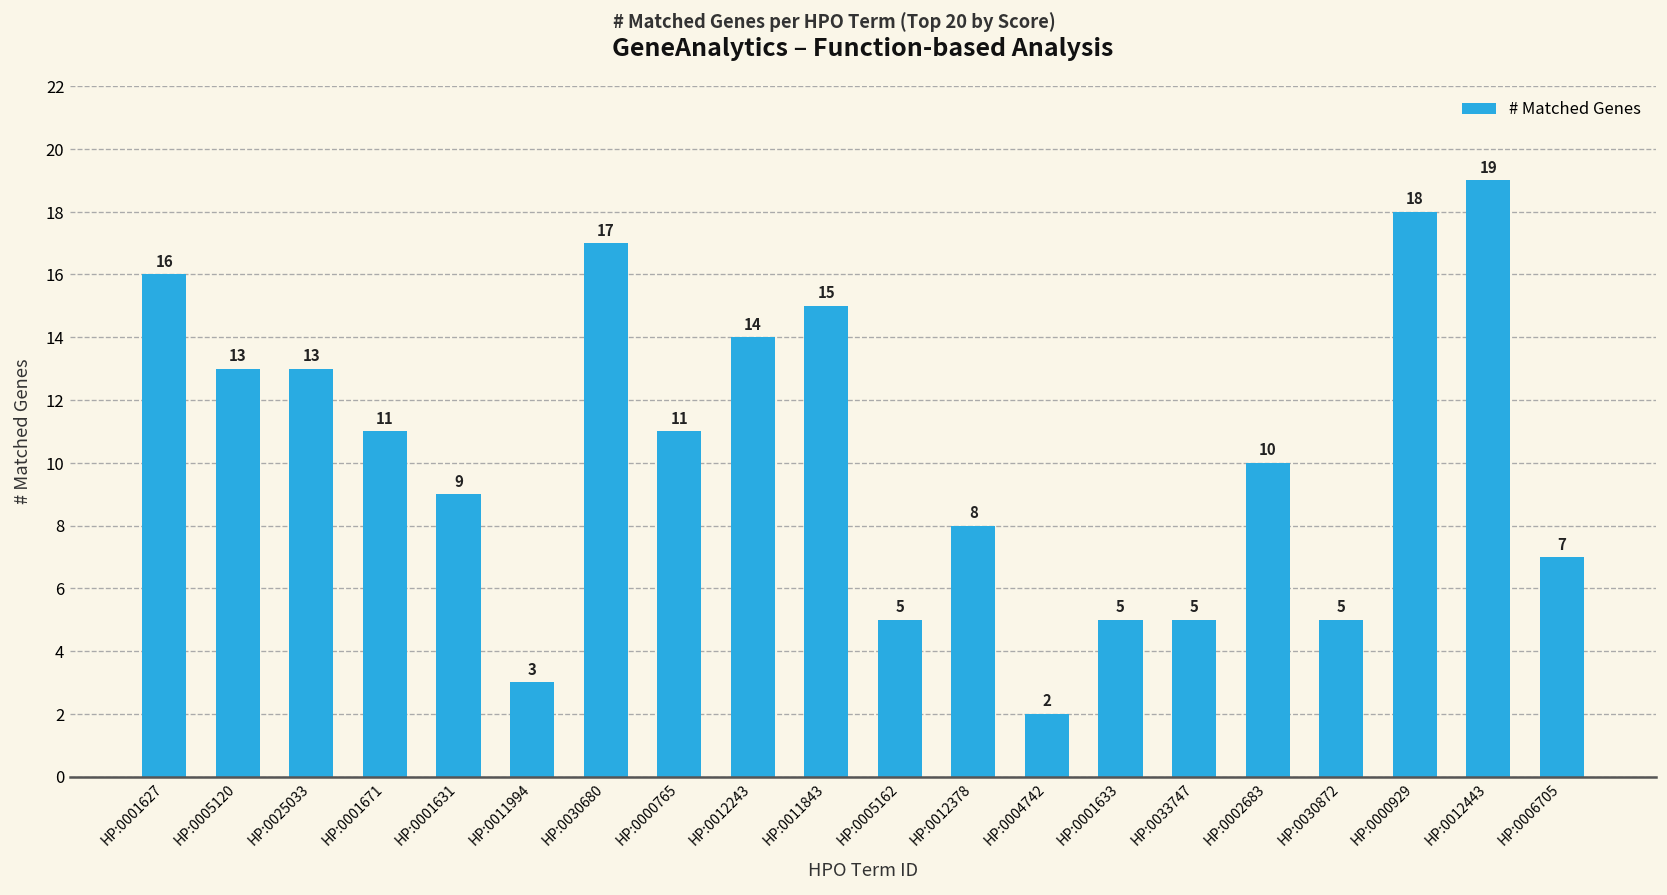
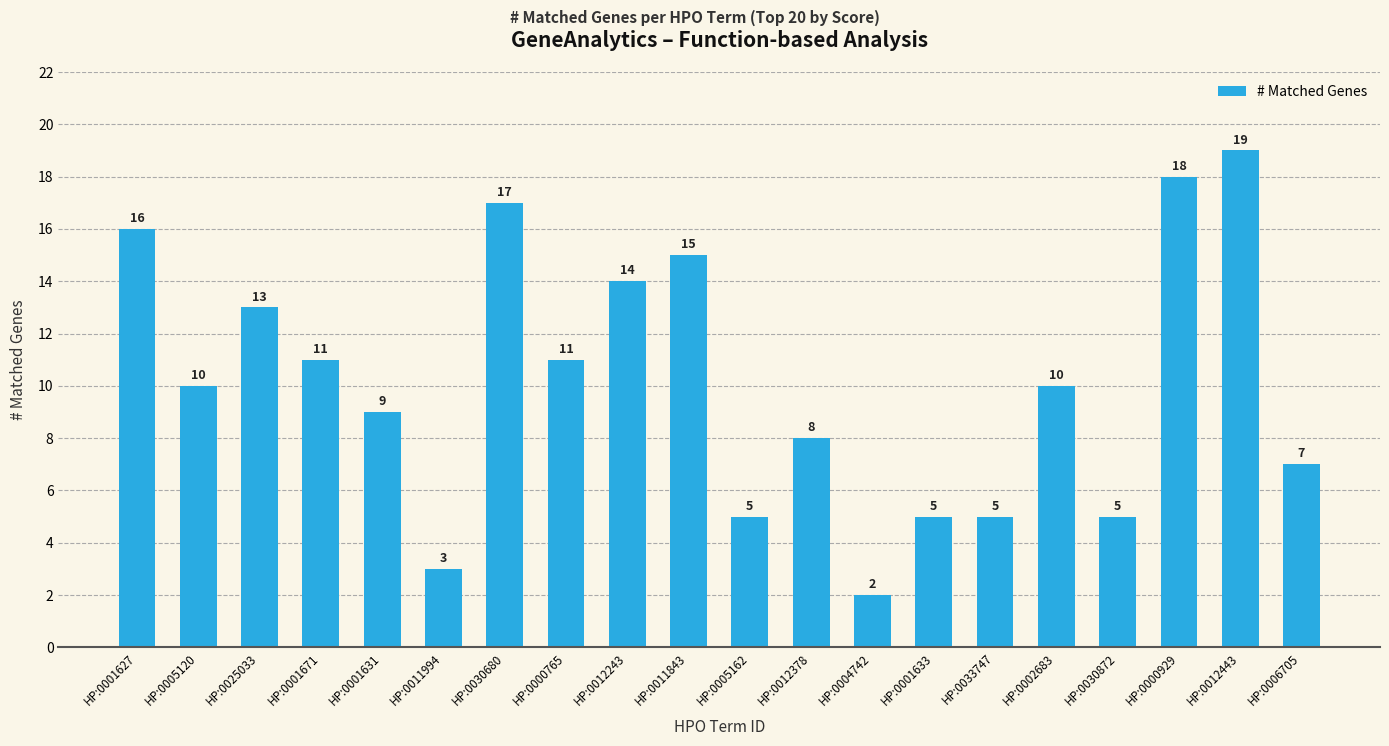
HP:0005120: 13 -> 10
